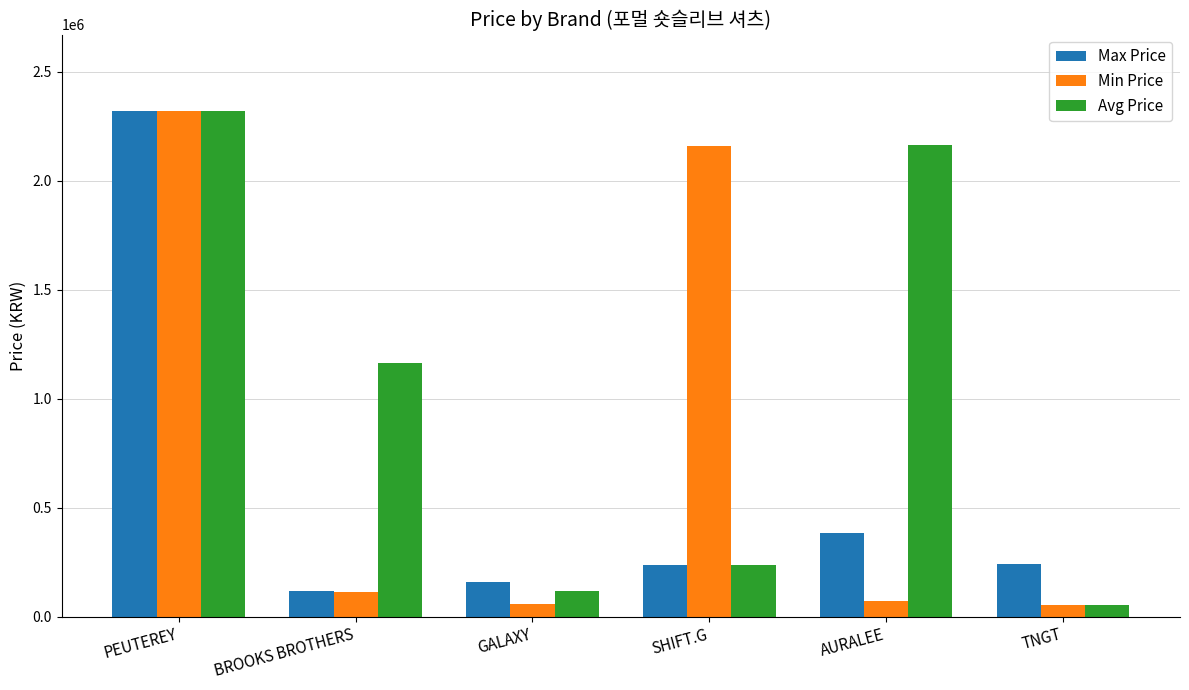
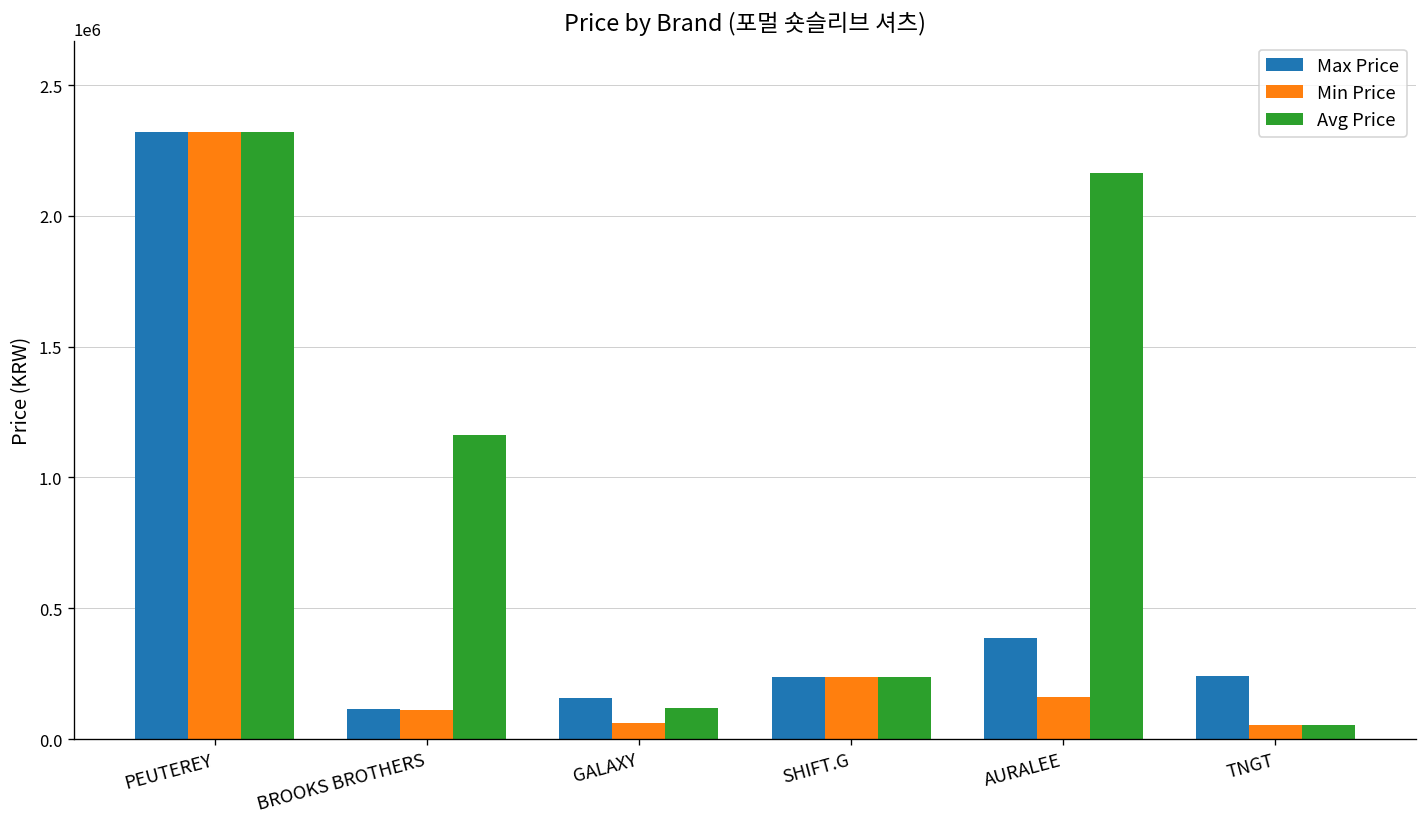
Min Price, SHIFT.G: 2160000 -> 240000
Min Price, AURALEE: 70000 -> 160000
